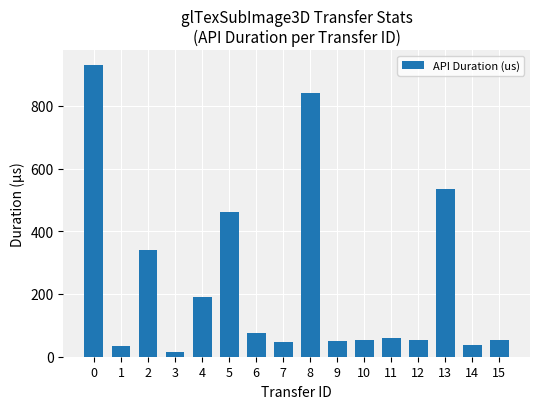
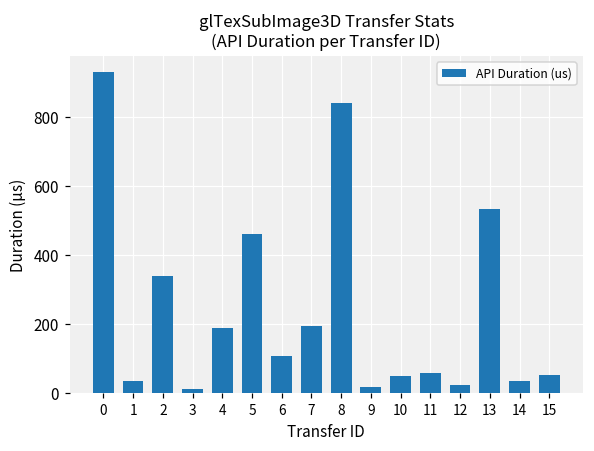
6: 80 -> 110
7: 50 -> 200
9: 50 -> 20
12: 50 -> 20
